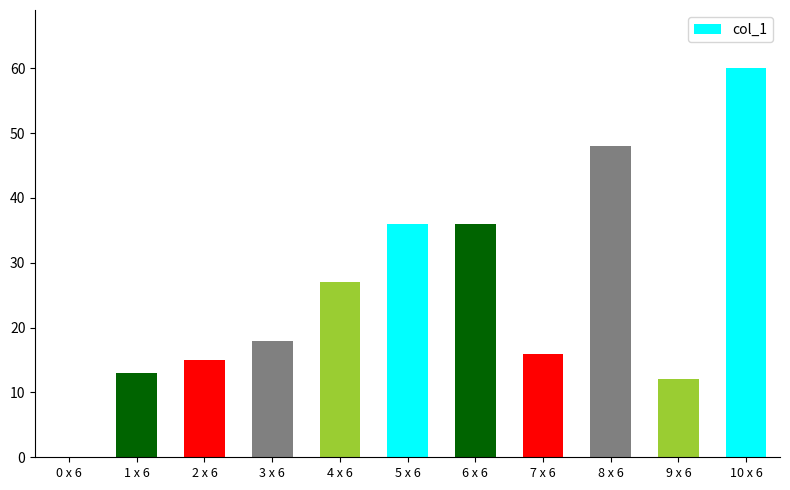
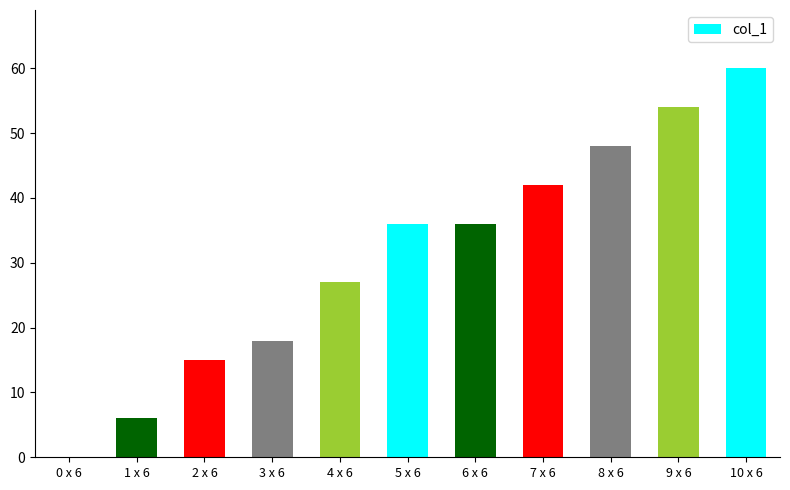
1 x 6: 13 -> 6
7 x 6: 16 -> 42
9 x 6: 12 -> 54
